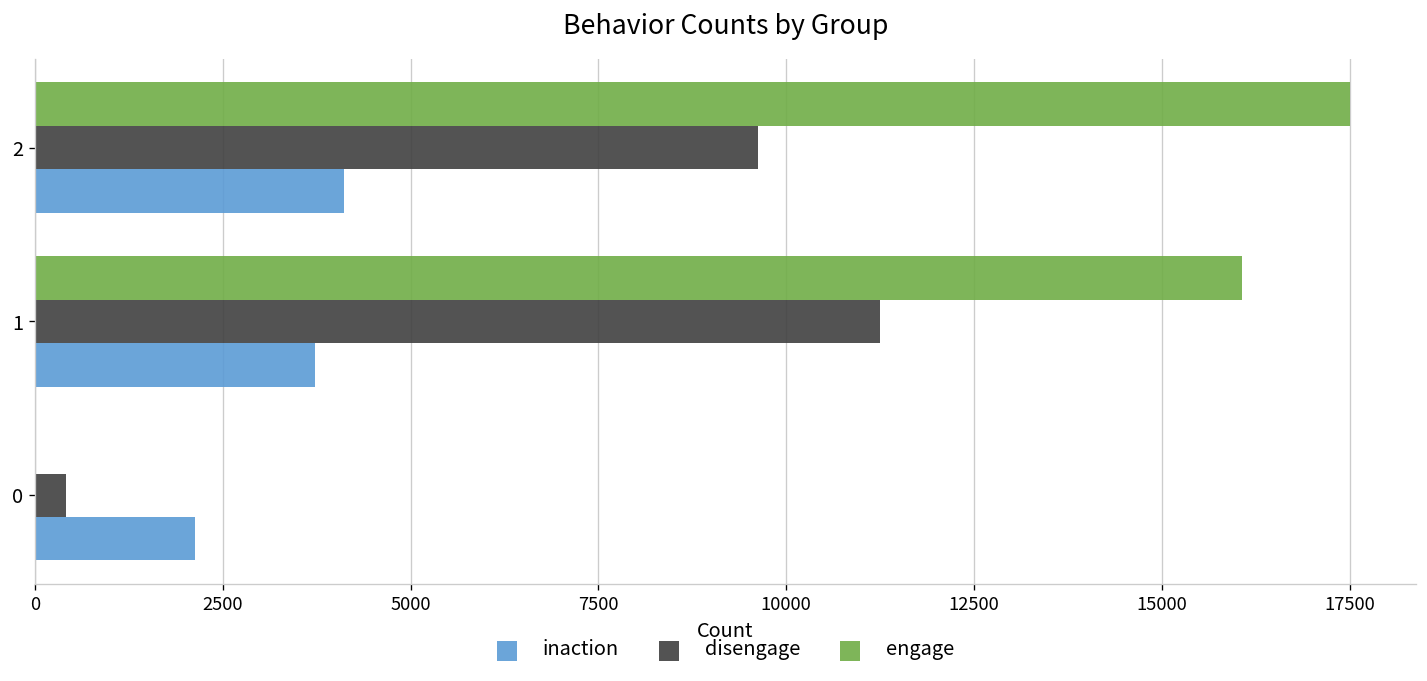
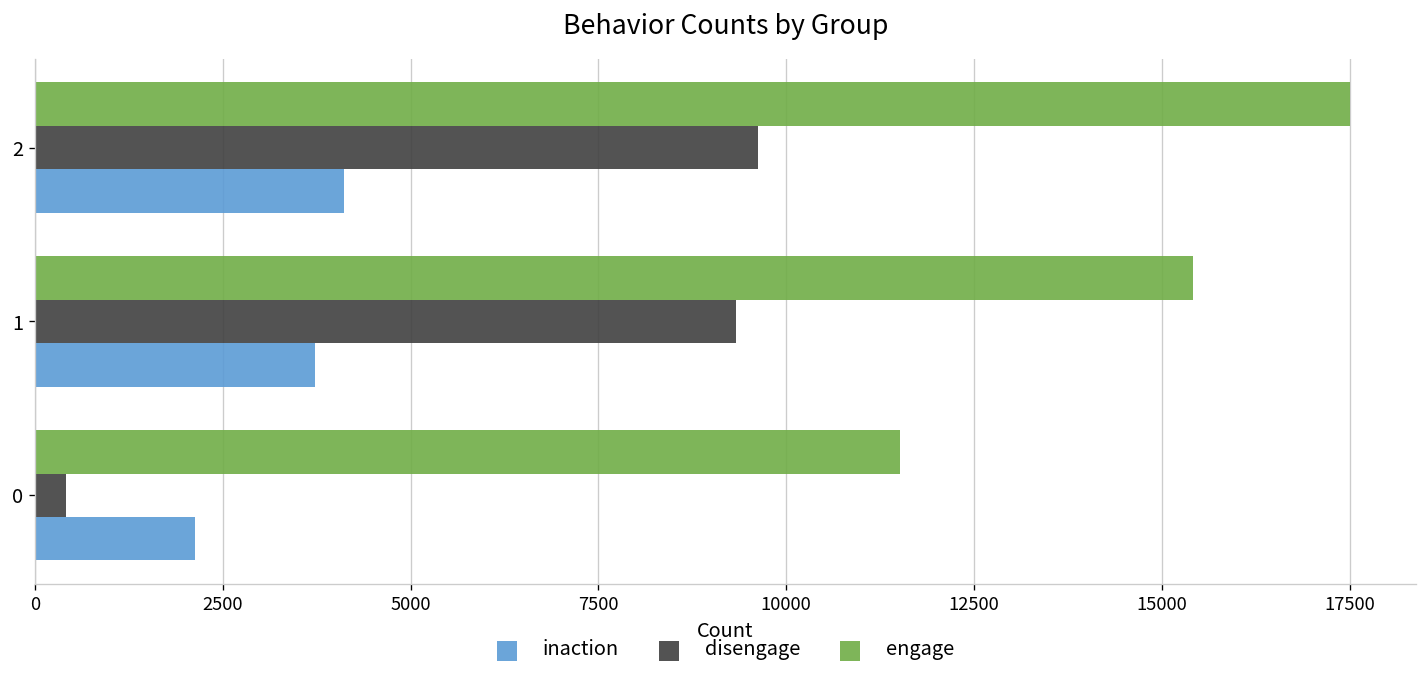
engage, 1: 16100 -> 15400
disengage, 1: 11300 -> 9300
engage, 0: 0 -> 11500
